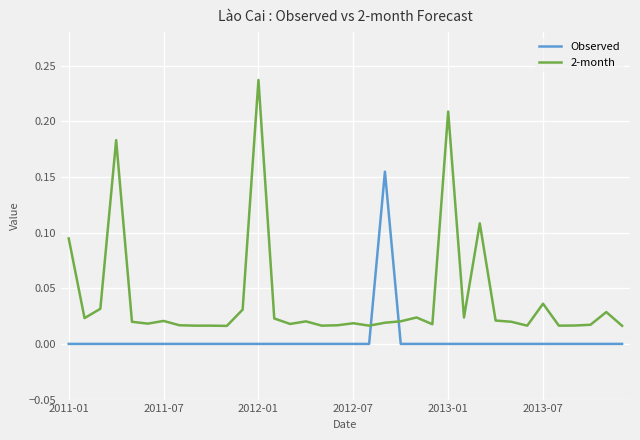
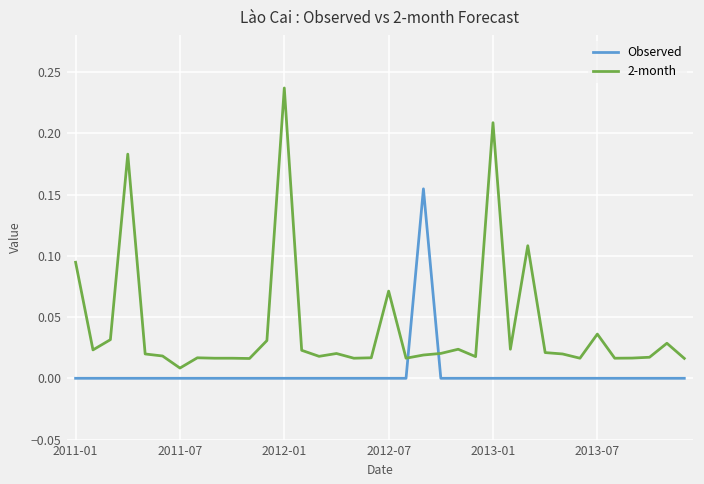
2-month, 2011-07: 0.021 -> 0.008
2-month, 2012-07: 0.019 -> 0.071
